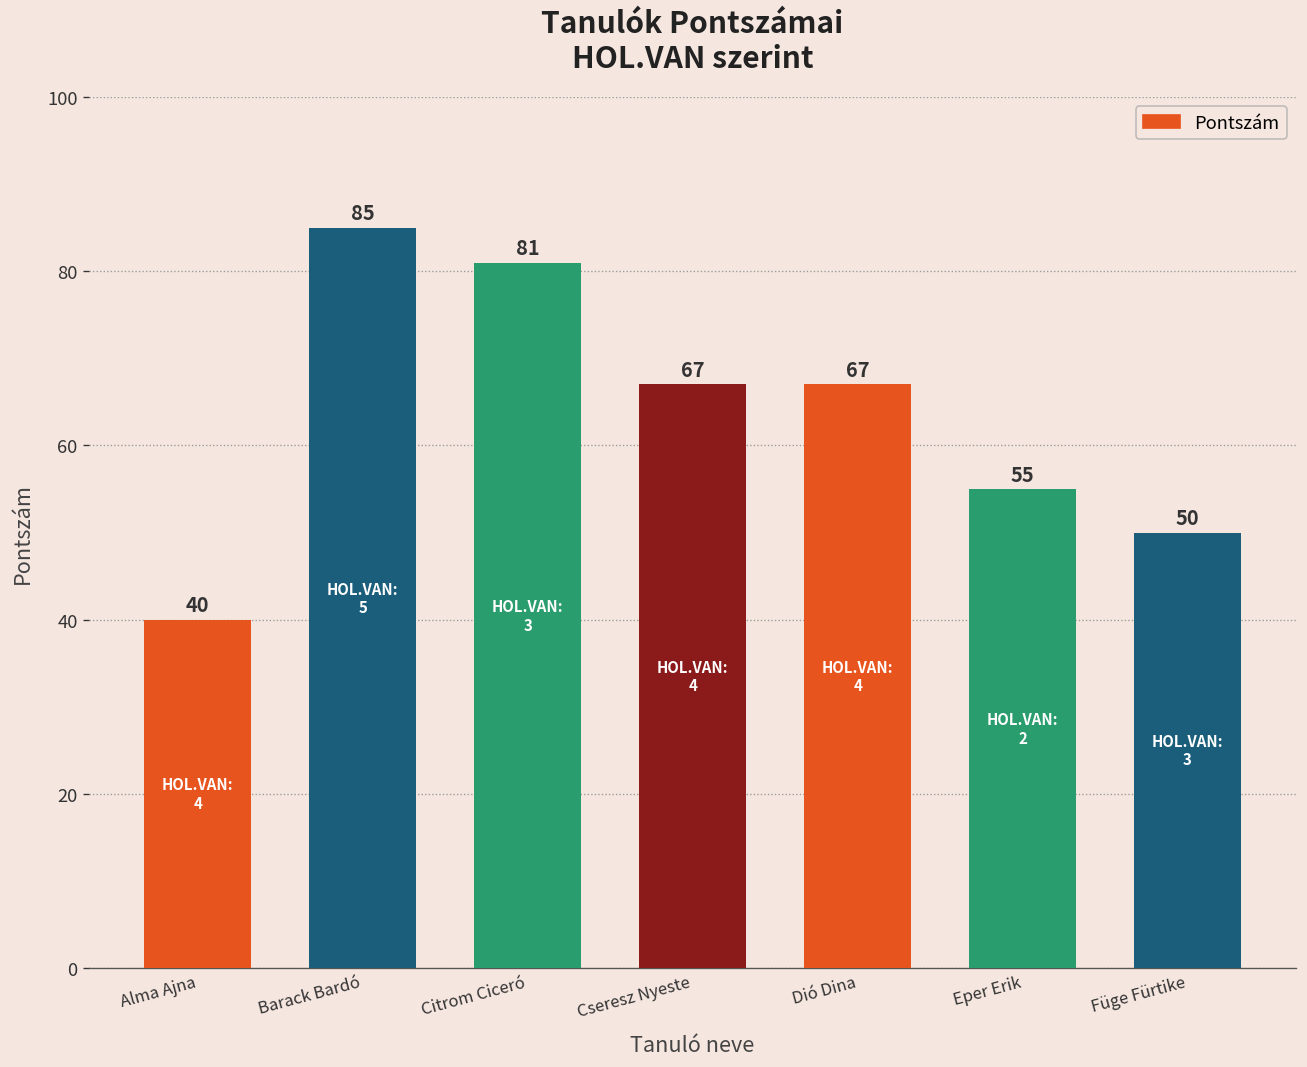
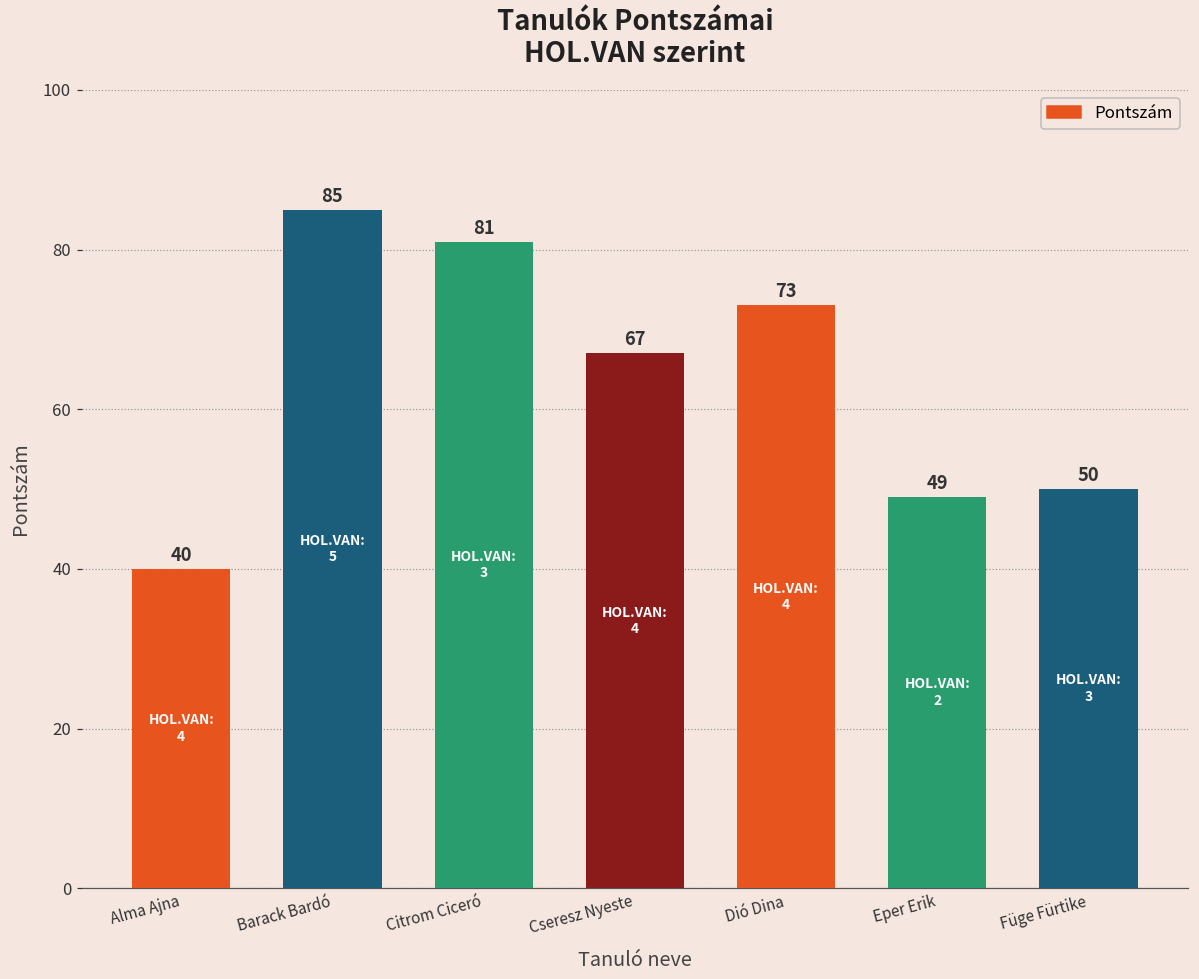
Dió Dina: 67 -> 73
Eper Erik: 55 -> 49
